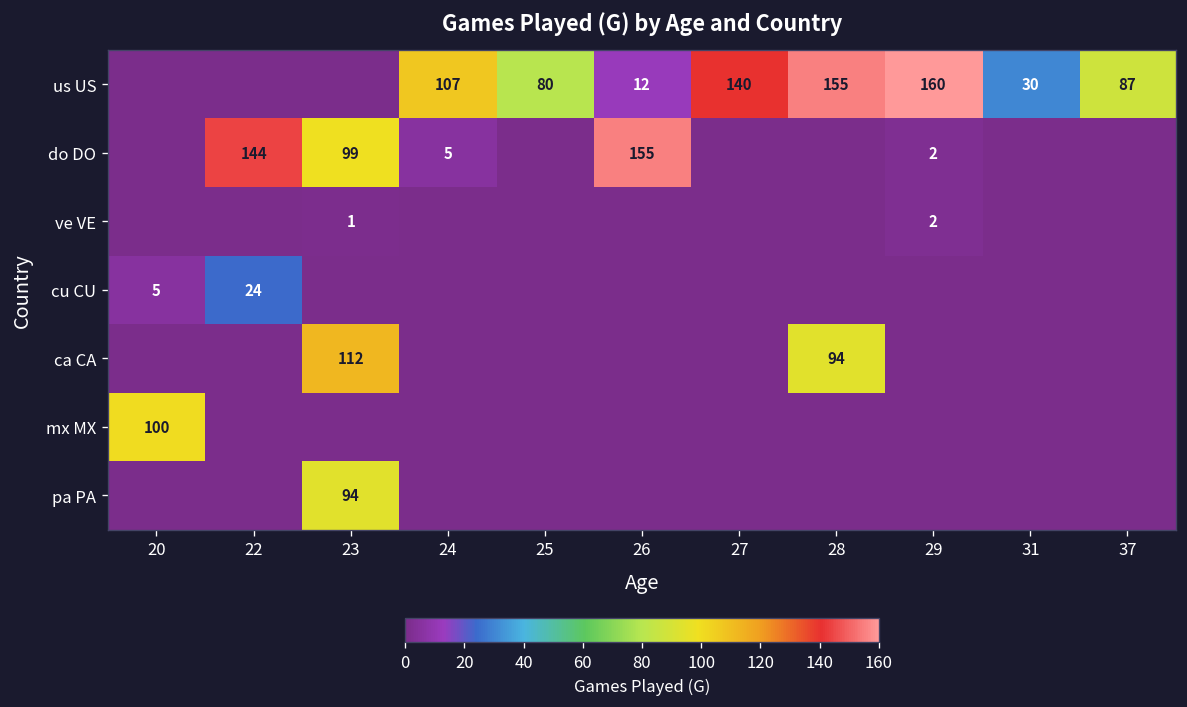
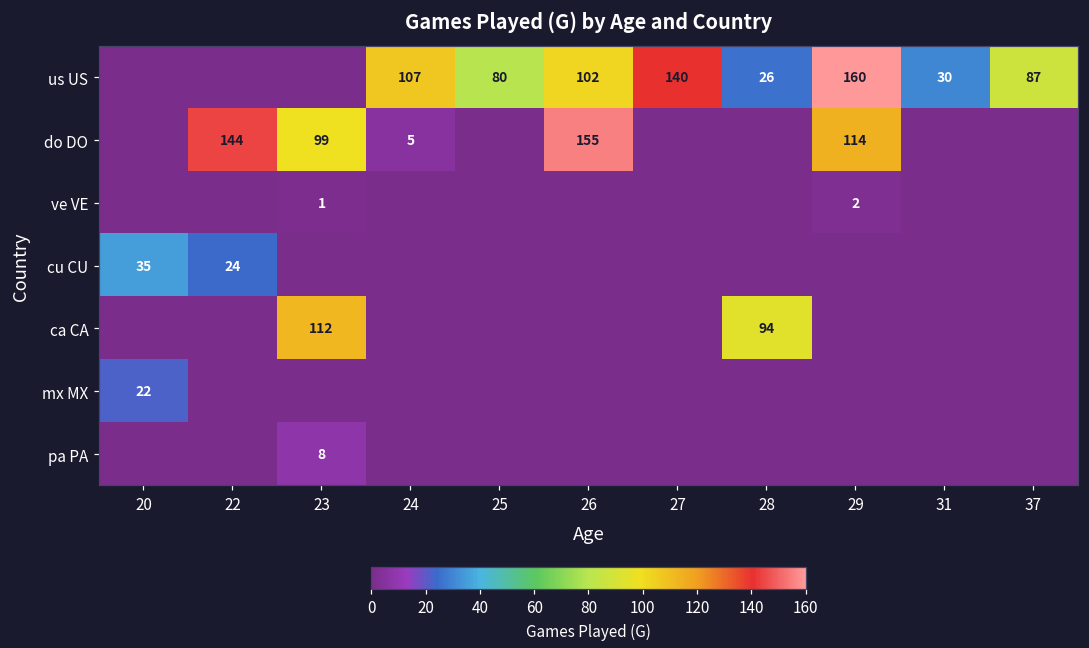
us US, 26: 12 -> 102
us US, 28: 155 -> 26
do DO, 29: 2 -> 114
cu CU, 20: 5 -> 35
mx MX, 20: 100 -> 22
pa PA, 23: 94 -> 8
